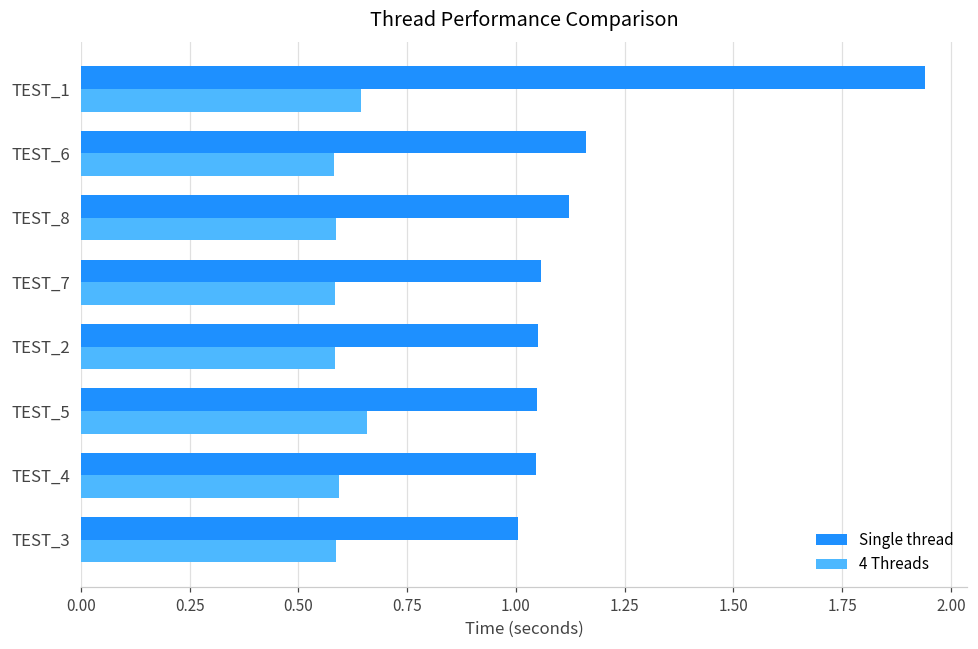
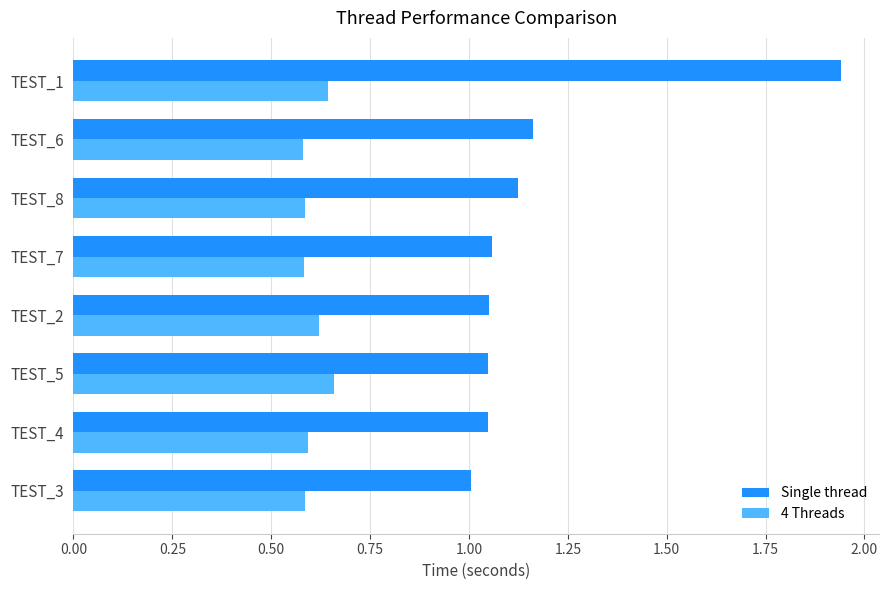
4 Threads, TEST_2: 0.58 -> 0.62
